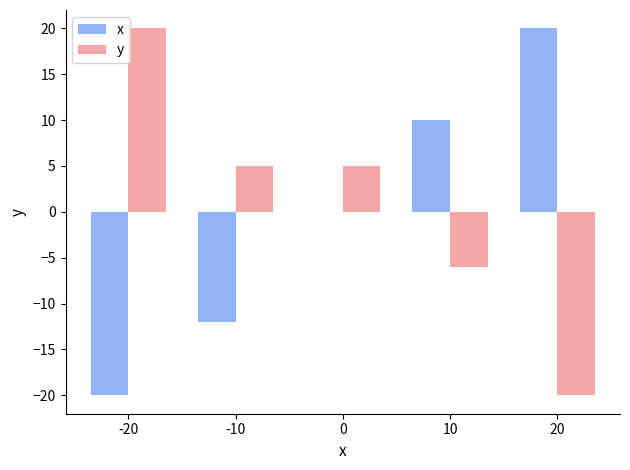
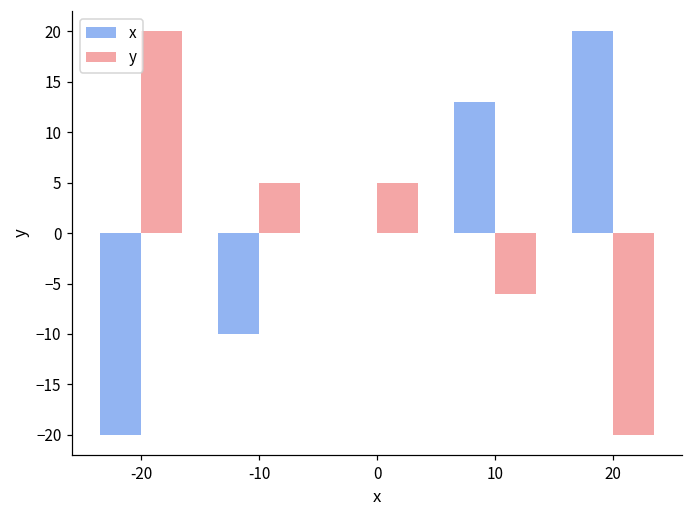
x, -10: -12 -> -10
x, 10: 10 -> 13
